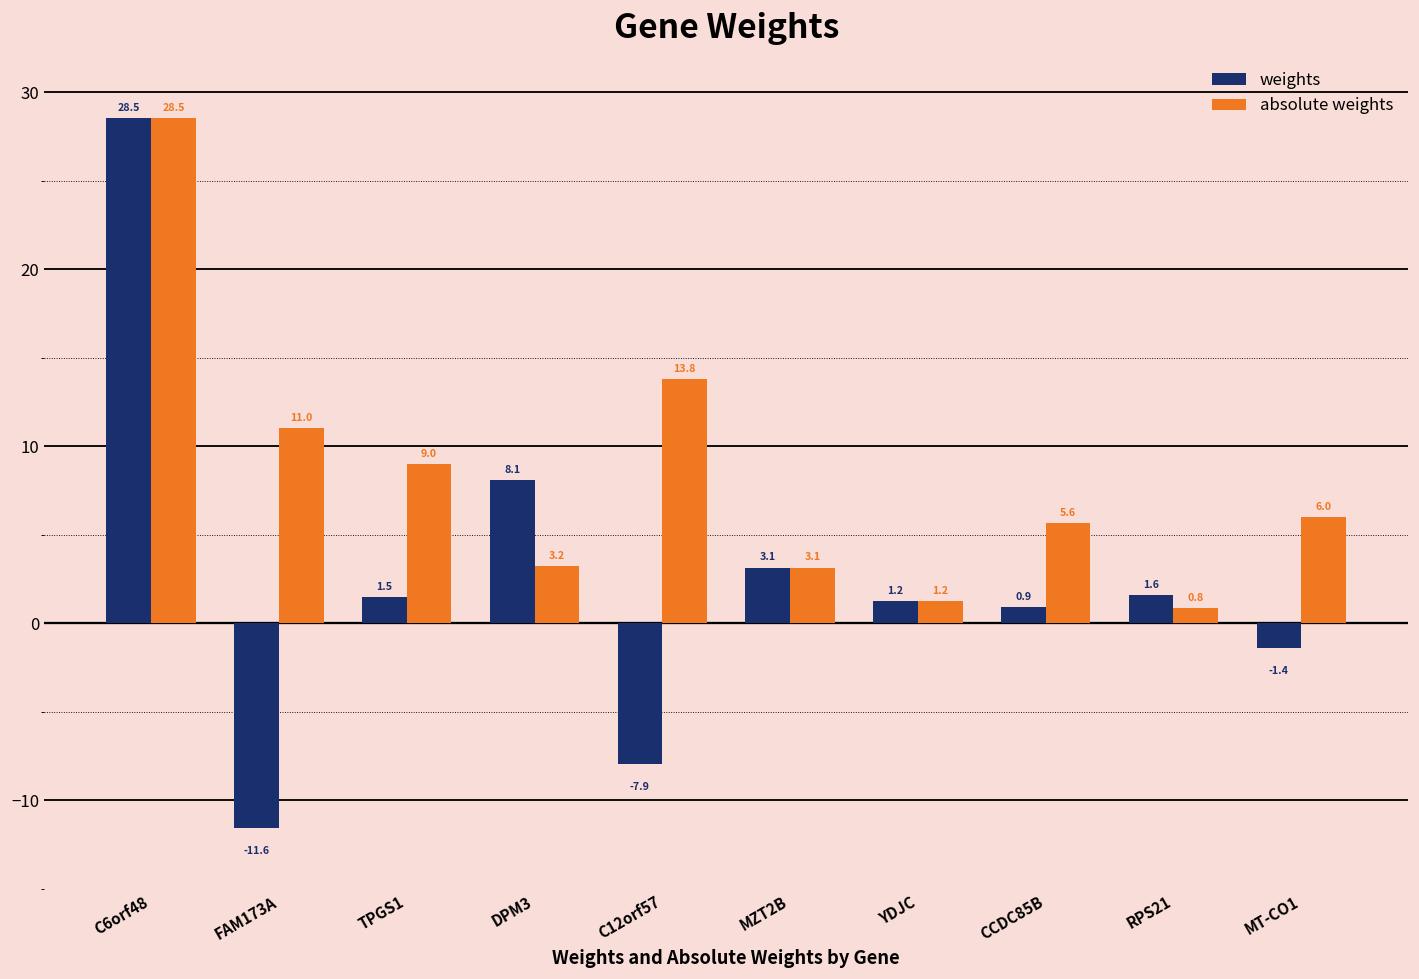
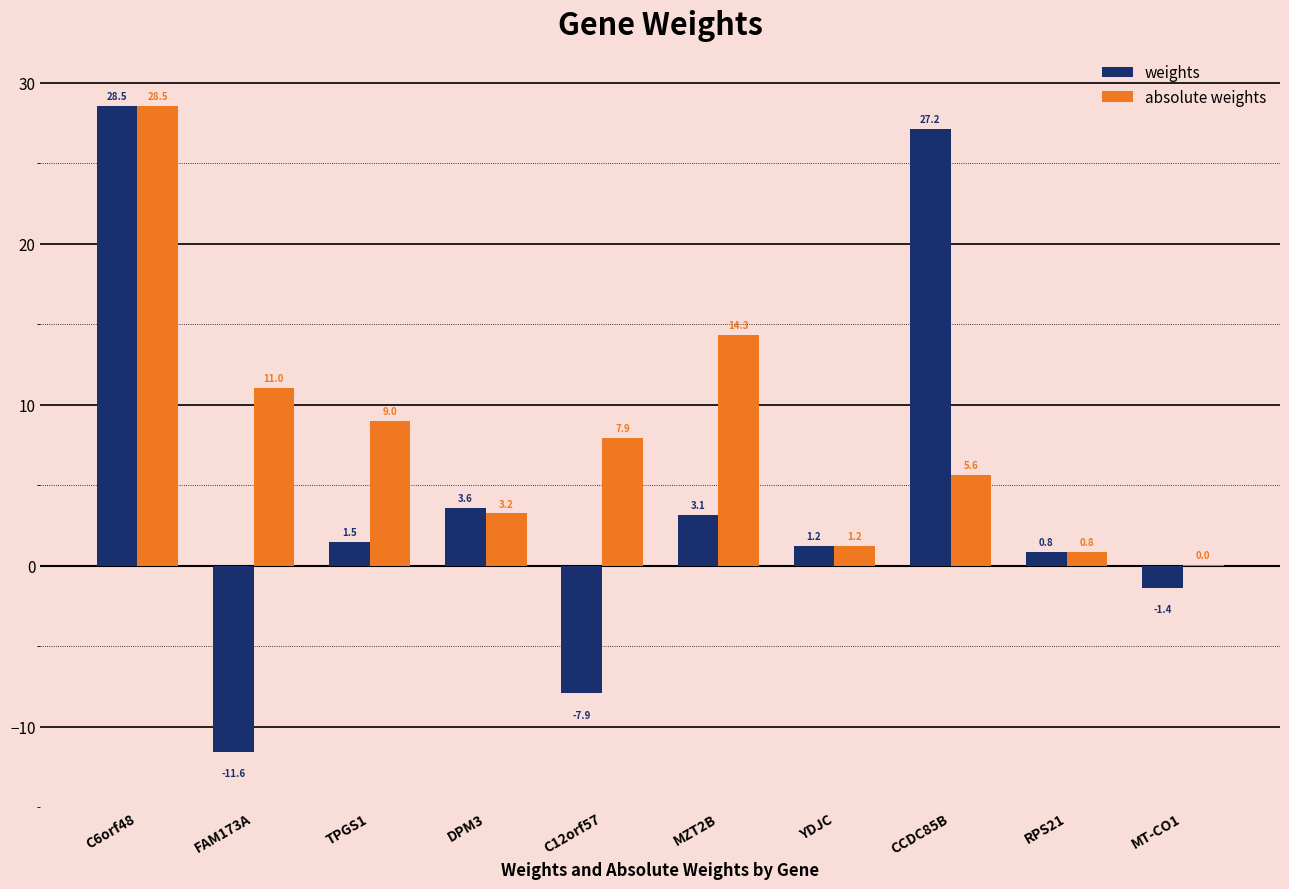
weights, DPM3: 8.1 -> 3.6
absolute weights, C12orf57: 13.8 -> 7.9
absolute weights, MZT2B: 3.1 -> 14.3
weights, CCDC85B: 0.9 -> 27.2
weights, RPS21: 1.6 -> 0.8
absolute weights, MT-CO1: 6.0 -> 0.0
